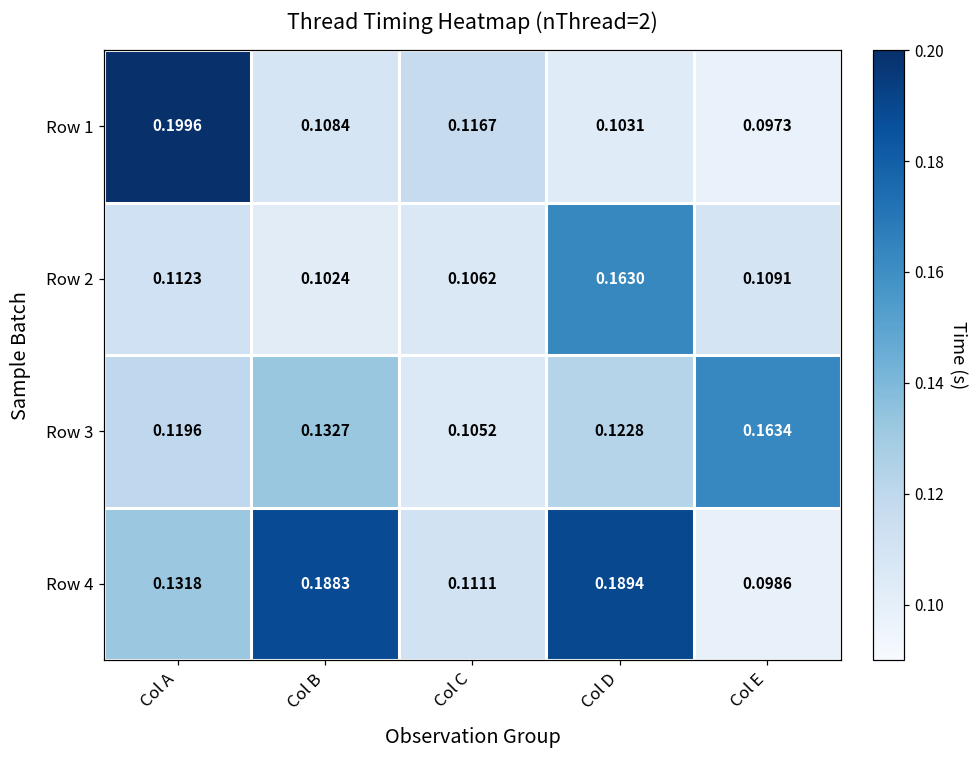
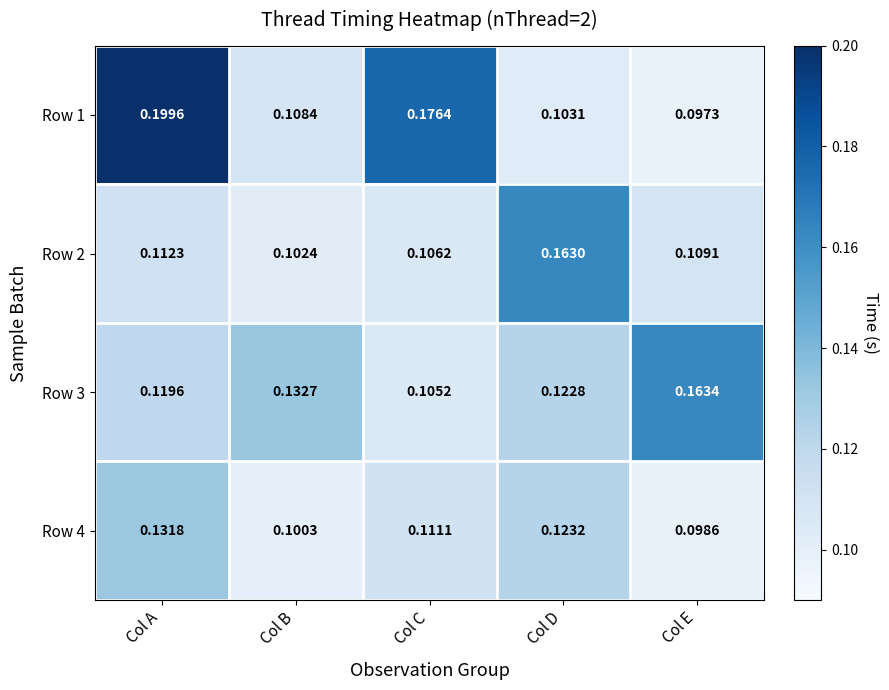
Row 1, Col C: 0.1167 -> 0.1764
Row 4, Col B: 0.1883 -> 0.1003
Row 4, Col D: 0.1894 -> 0.1232
